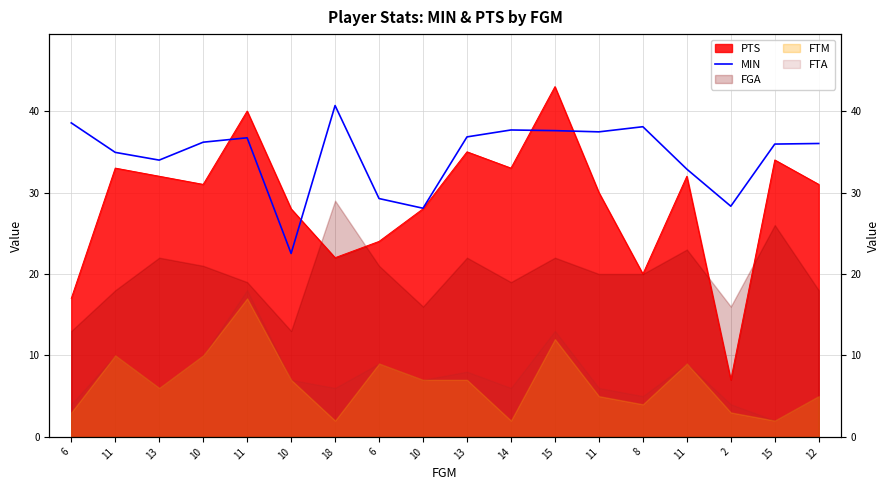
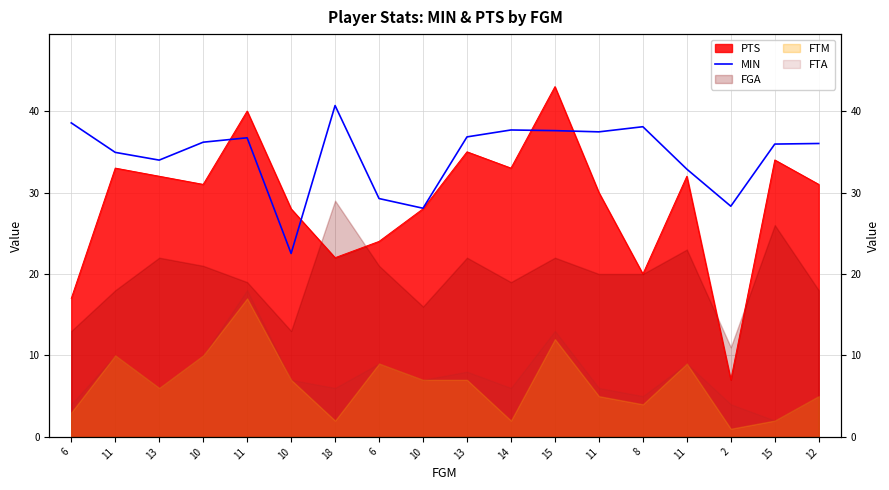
FGA, 2: 16 -> 11
FTM, 2: 3 -> 1
